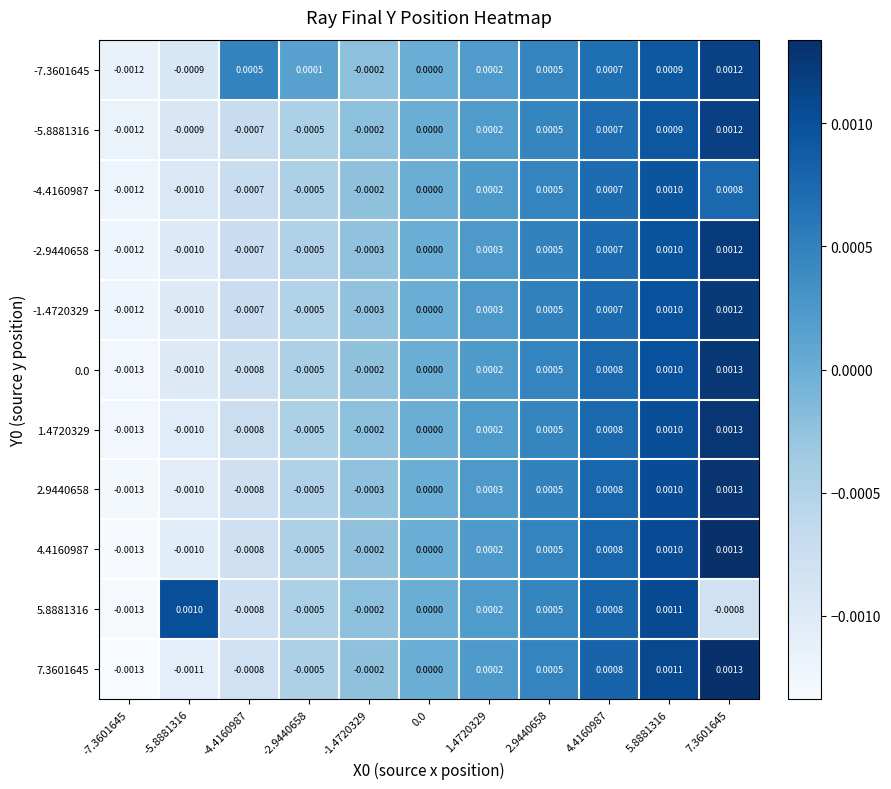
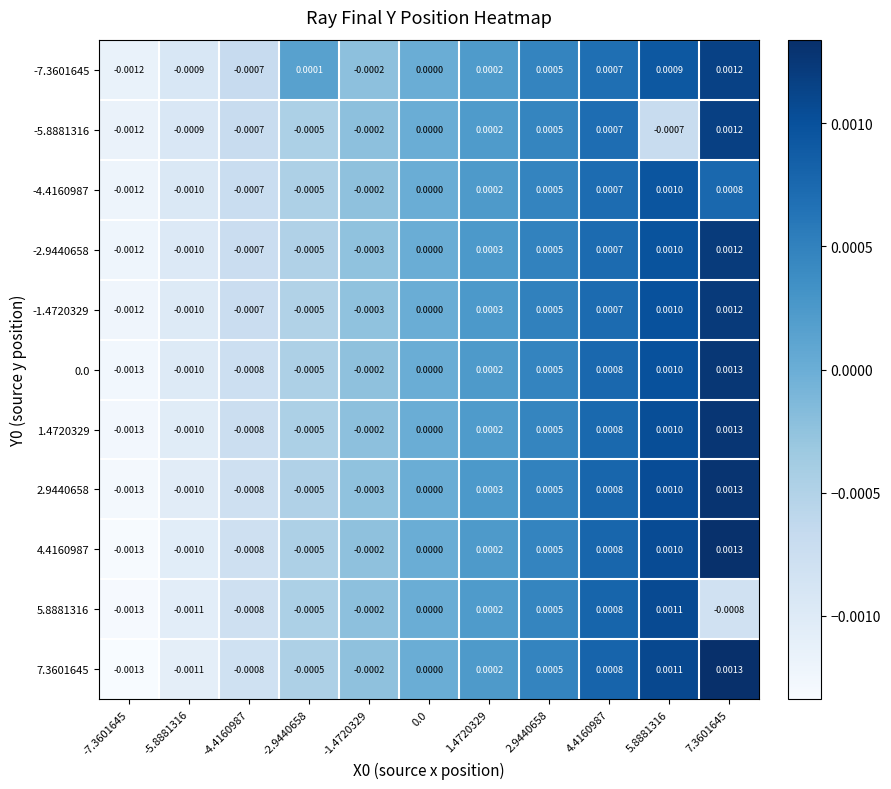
-7.3601645, -4.4160987: 0.0005 -> -0.0007
-5.8881316, 5.8881316: 0.0009 -> -0.0007
5.8881316, -5.8881316: 0.0010 -> -0.0011
